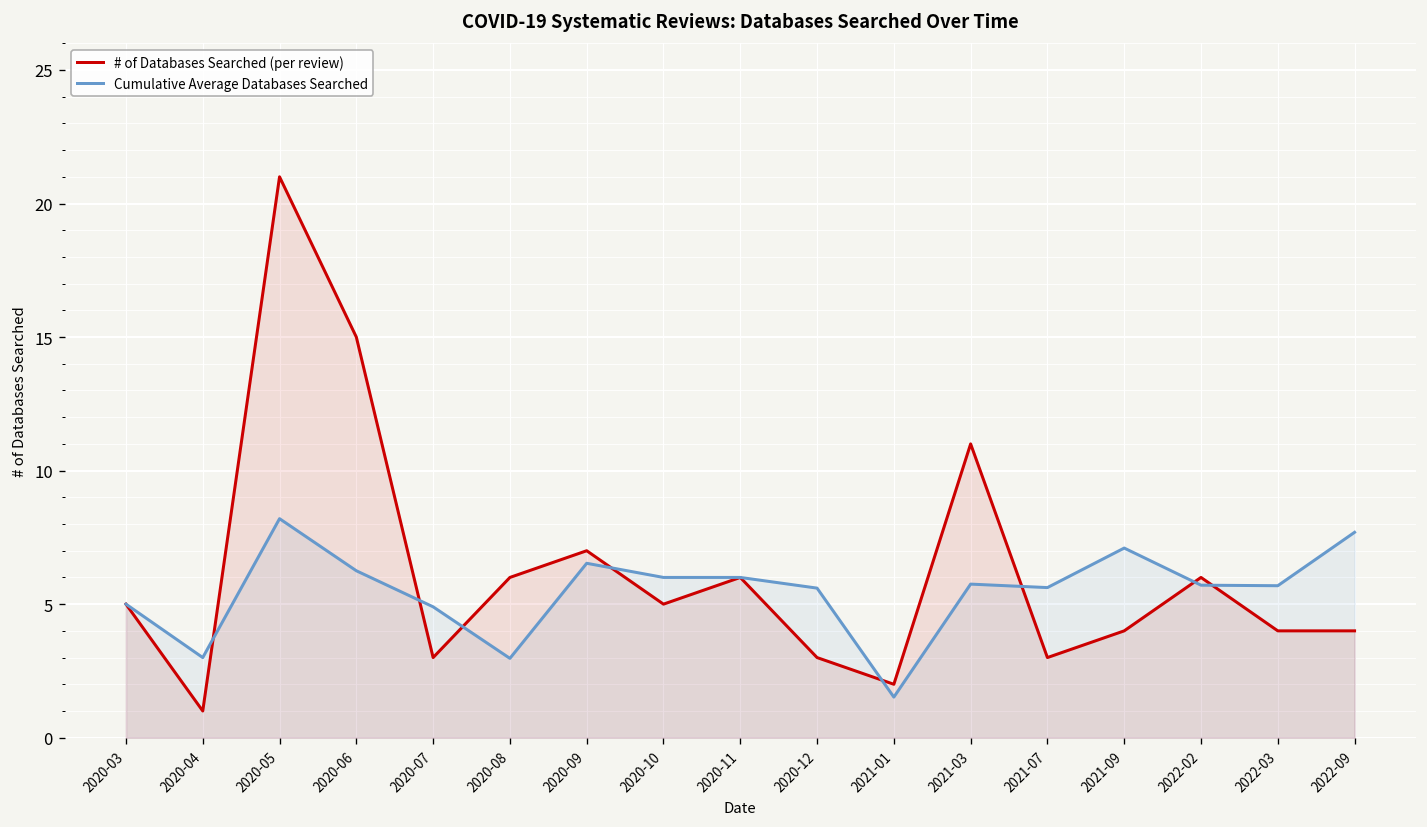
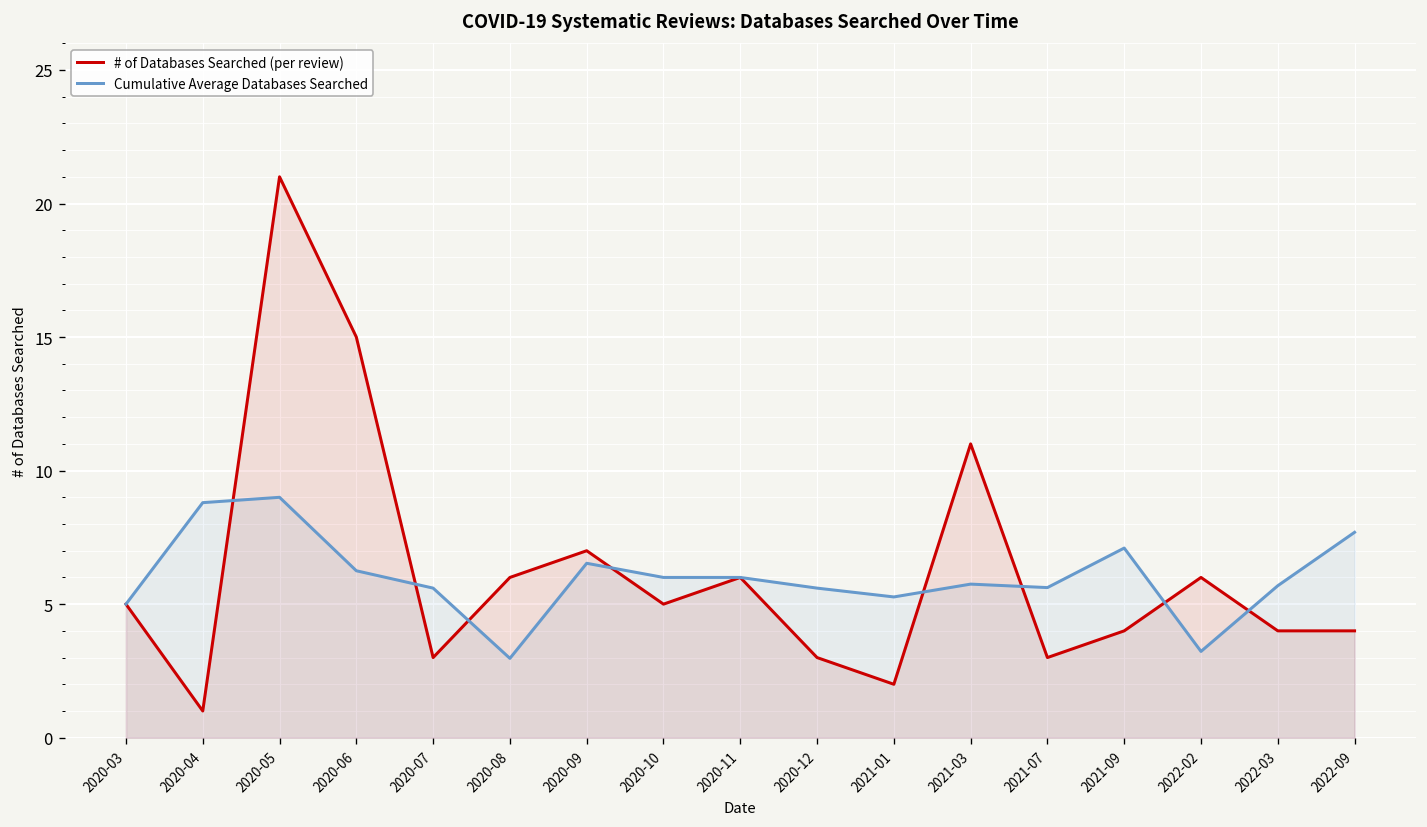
Cumulative Average Databases Searched, 2020-04: 3.0 -> 8.8
Cumulative Average Databases Searched, 2020-05: 8.2 -> 9.0
Cumulative Average Databases Searched, 2020-07: 4.9 -> 5.6
Cumulative Average Databases Searched, 2021-01: 1.5 -> 5.3
Cumulative Average Databases Searched, 2022-02: 5.7 -> 3.2
